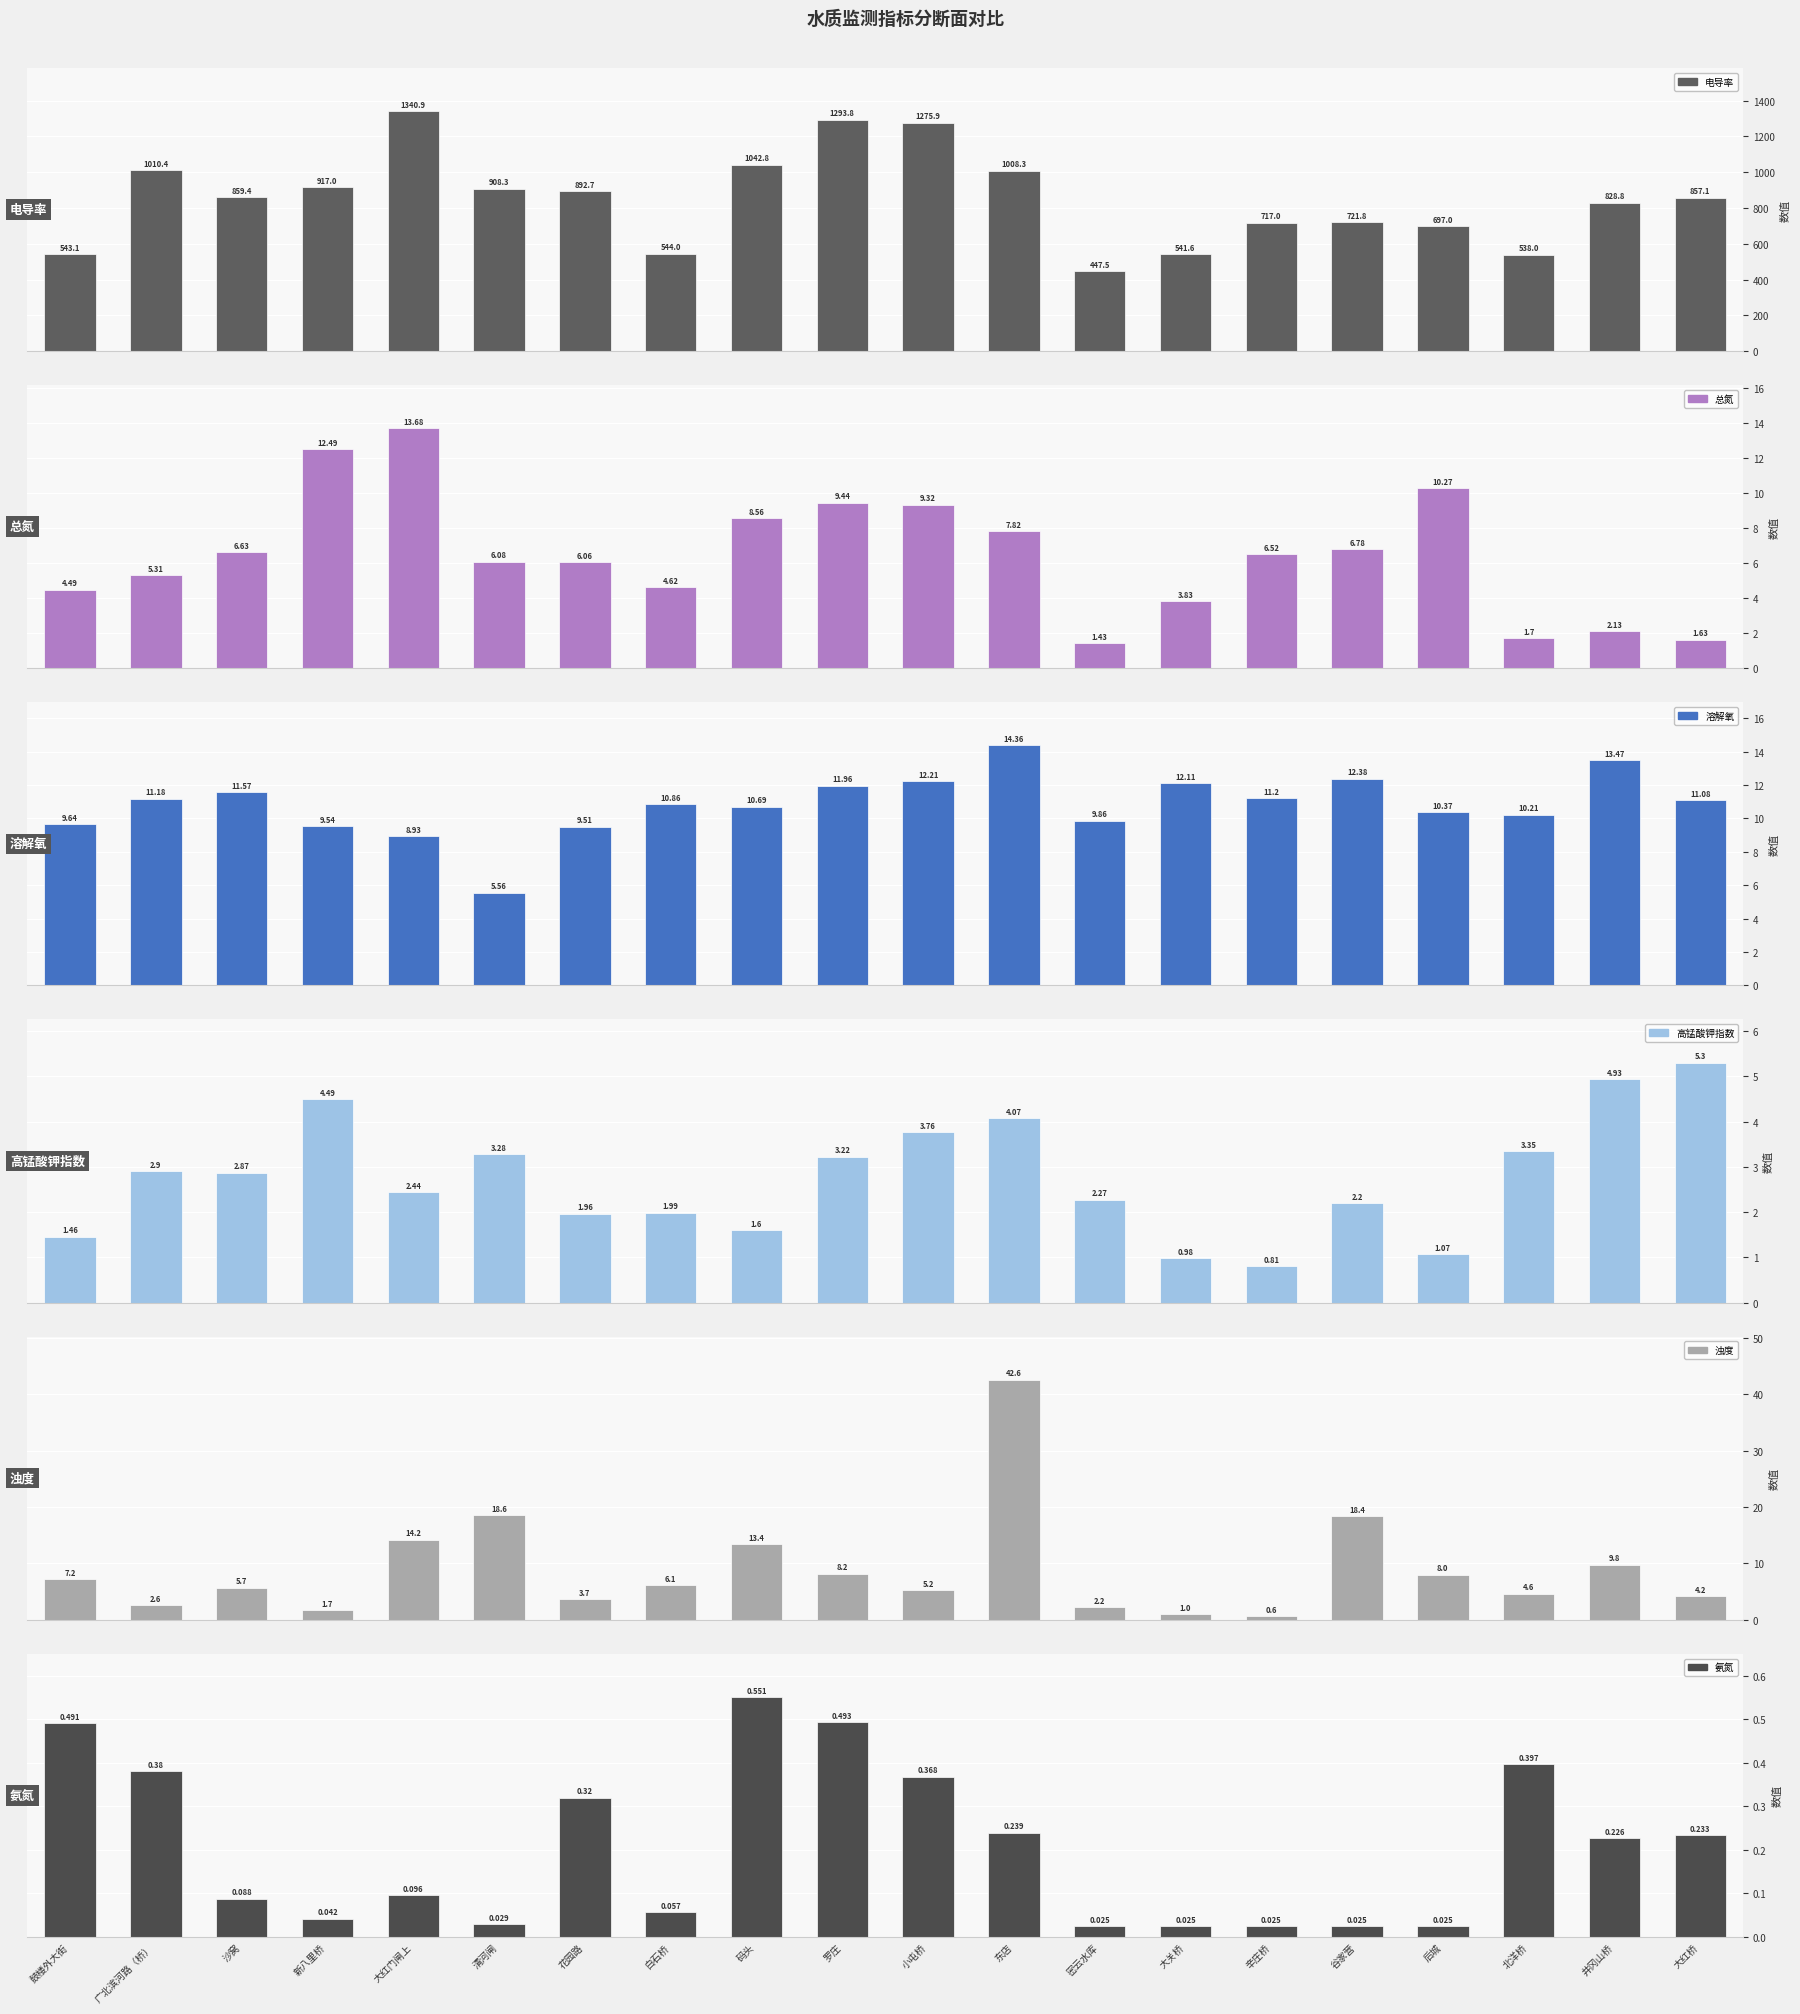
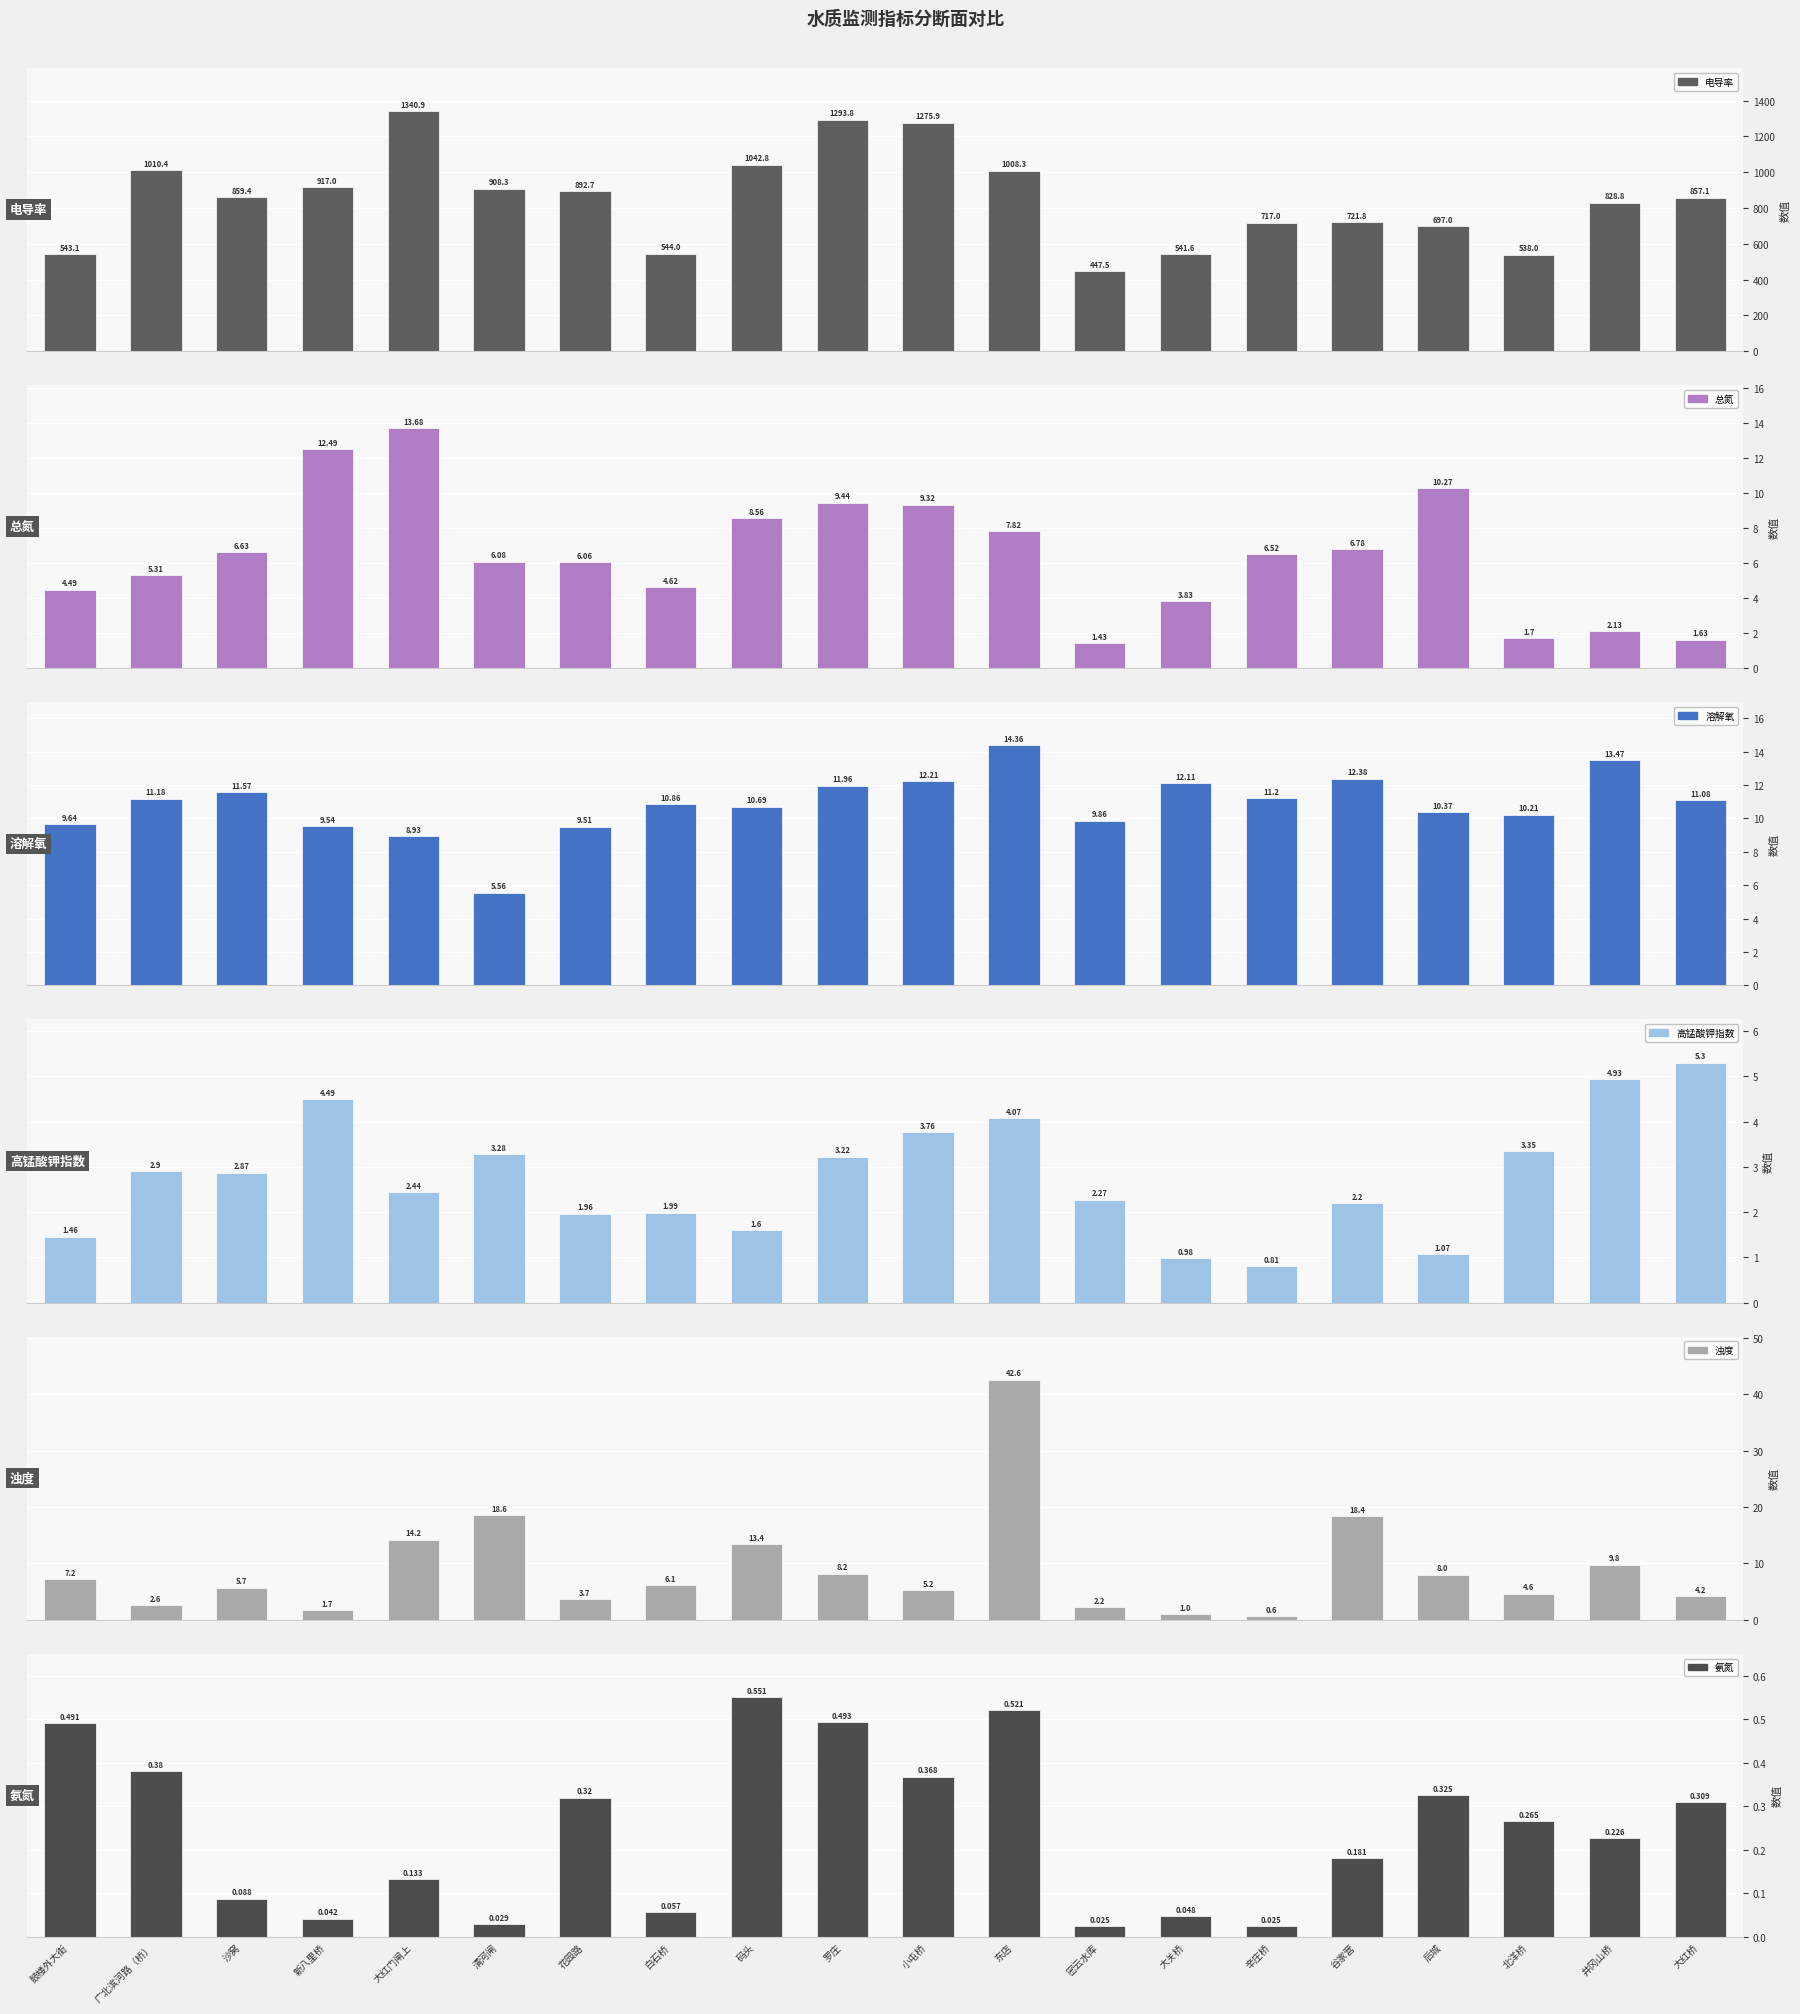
氨氮, 大红门闸上: 0.096 -> 0.133
氨氮, 东店: 0.239 -> 0.521
氨氮, 大关桥: 0.025 -> 0.048
氨氮, 谷家营: 0.025 -> 0.181
氨氮, 后城: 0.025 -> 0.325
氨氮, 北洋桥: 0.397 -> 0.265
氨氮, 大红桥: 0.233 -> 0.309
